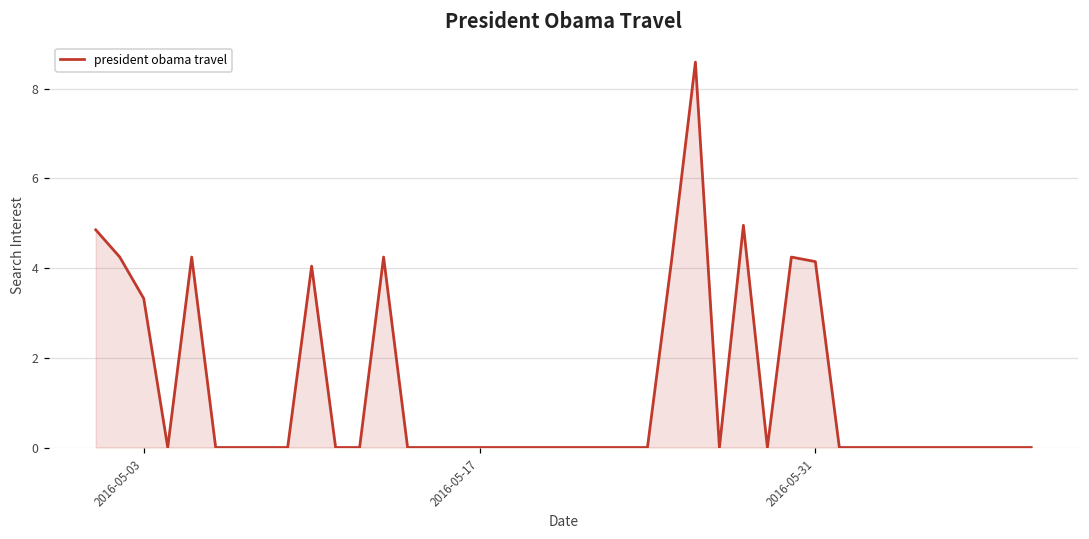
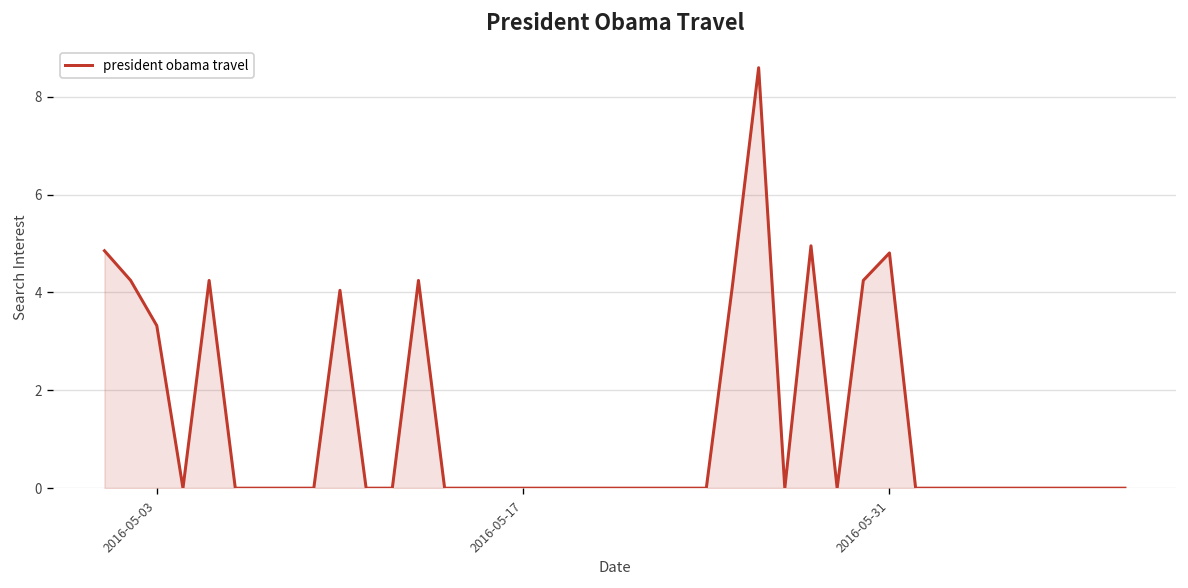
2016-05-31: 4.1 -> 4.8
